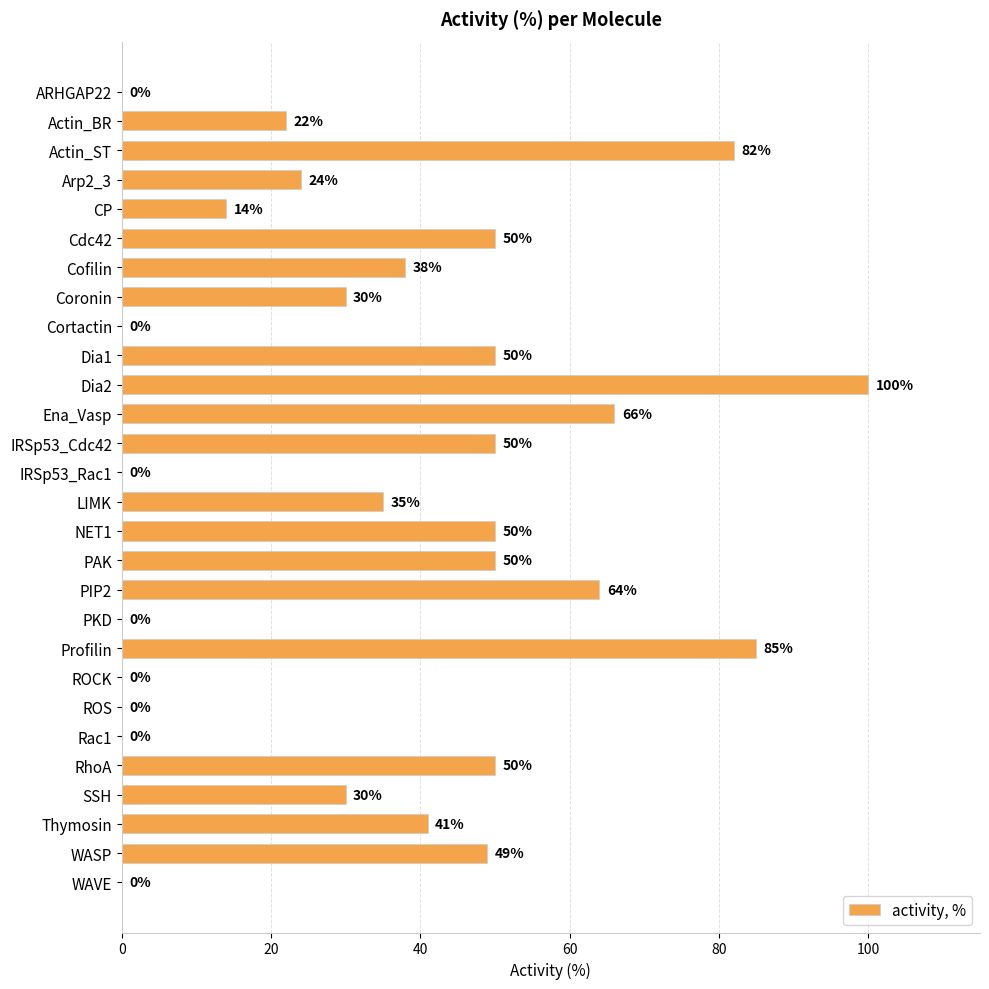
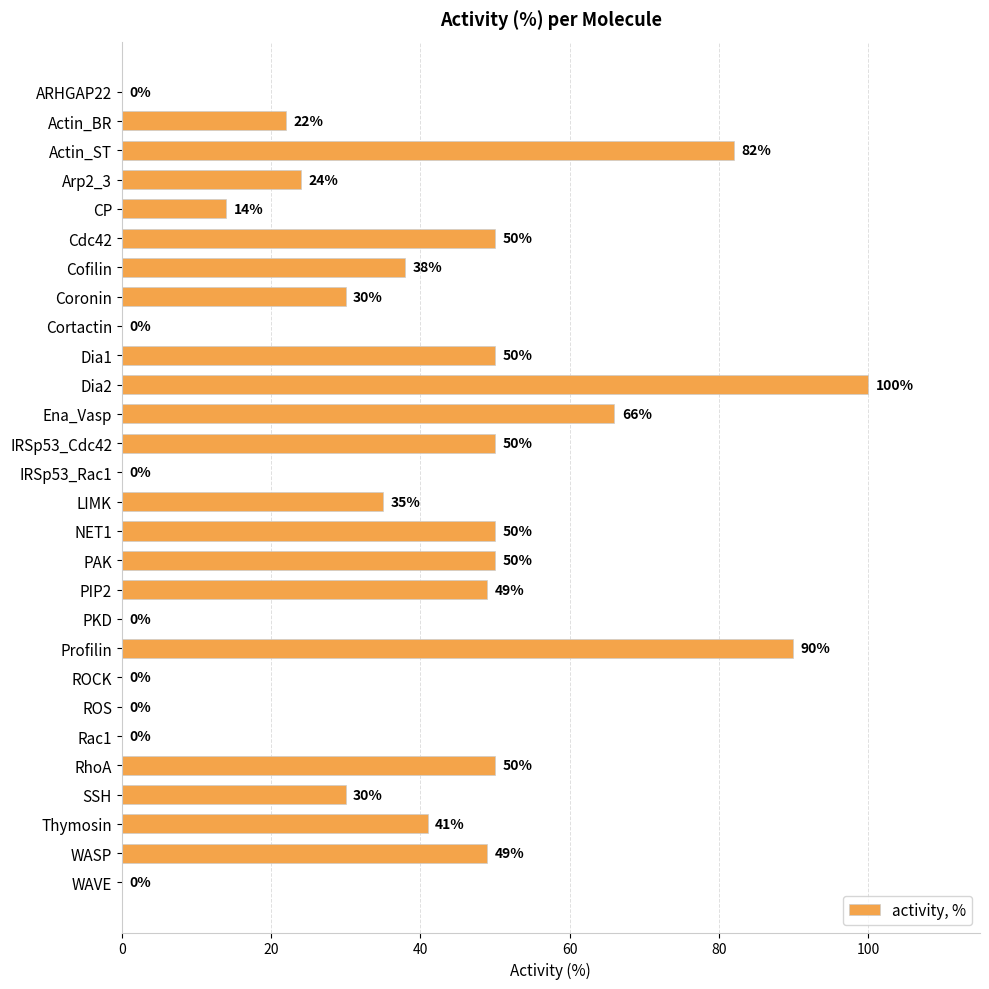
PIP2: 64% -> 49%
Profilin: 85% -> 90%
